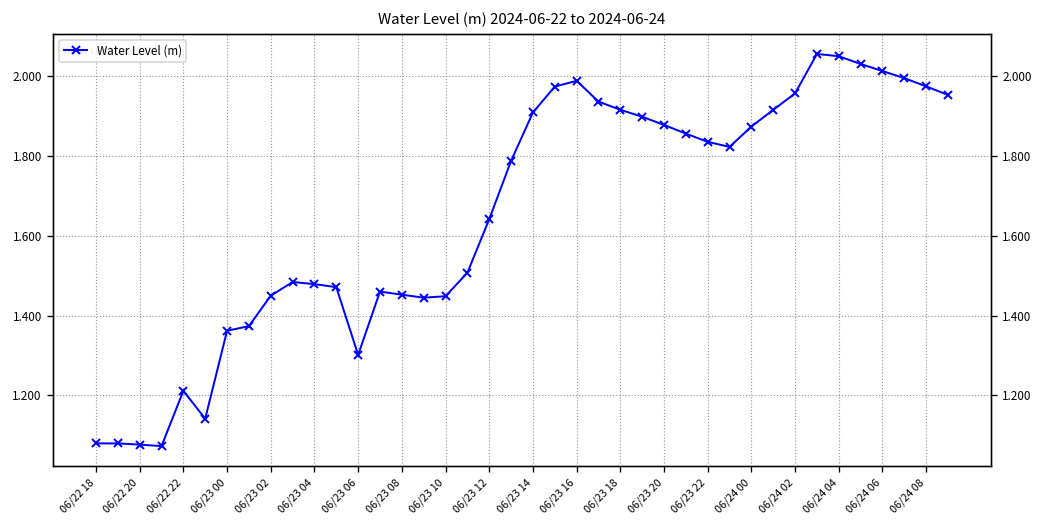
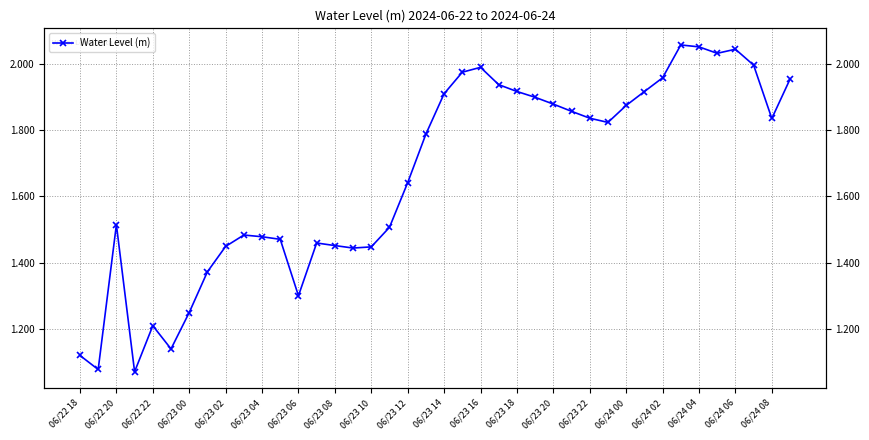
06/22 18: 1.08 -> 1.12
06/22 20: 1.08 -> 1.51
06/23 00: 1.36 -> 1.25
06/24 06: 2.01 -> 2.04
06/24 08: 1.97 -> 1.83
